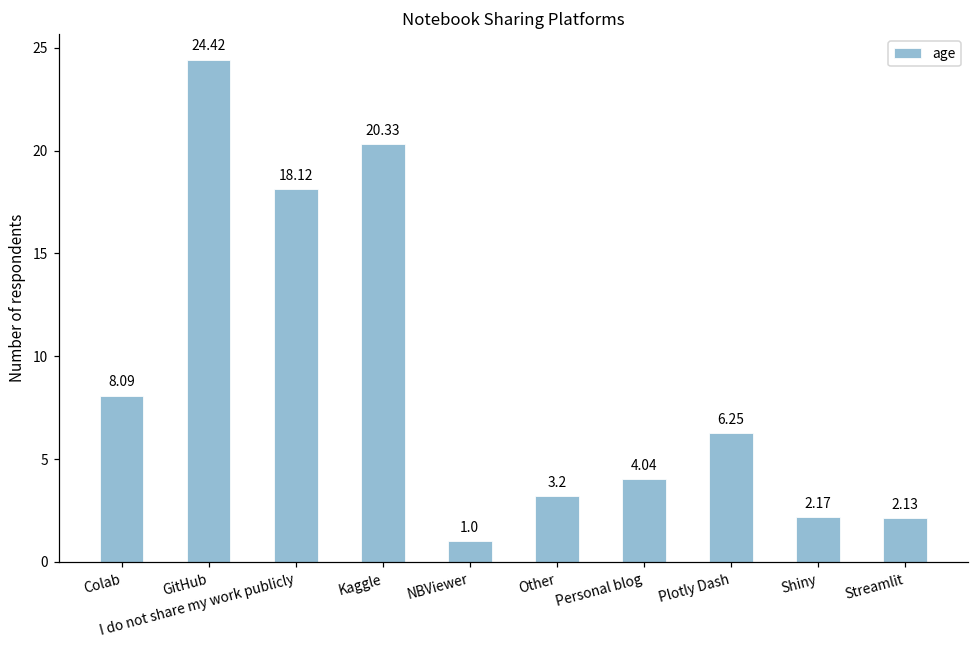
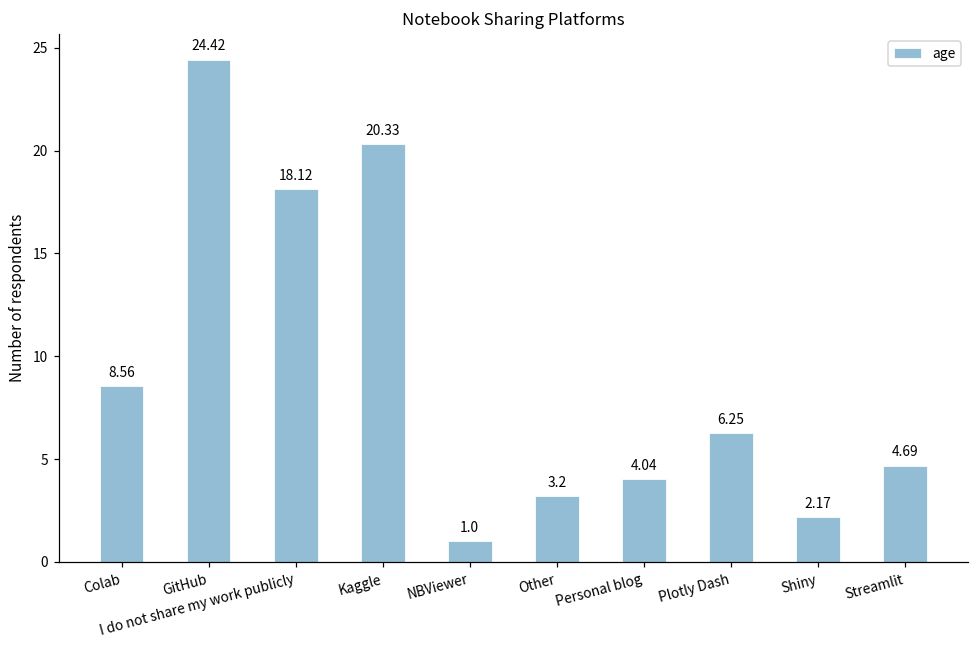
Colab: 8.09 -> 8.56
Streamlit: 2.13 -> 4.69
